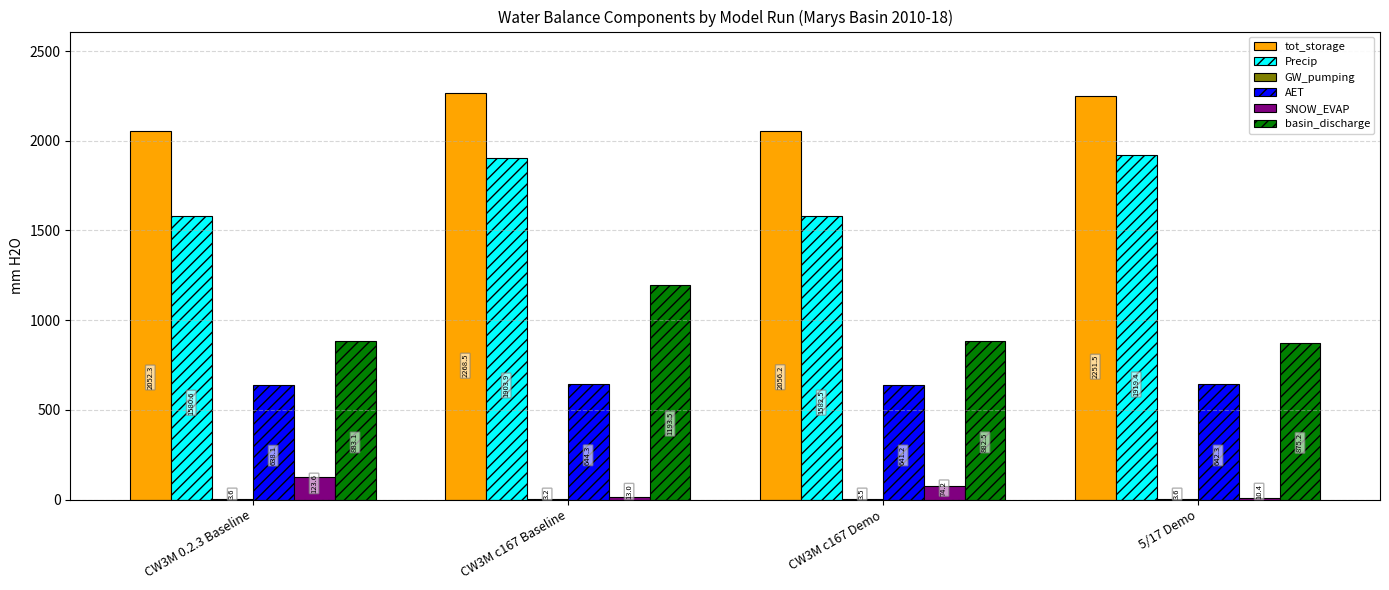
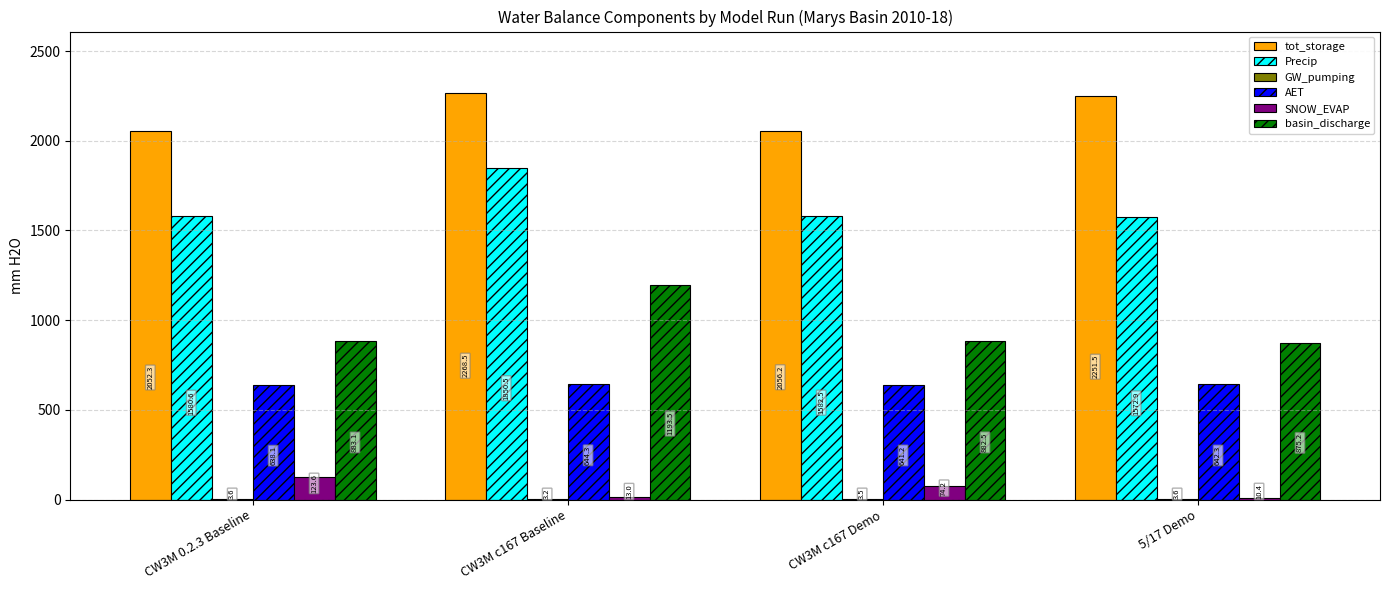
Precip, CW3M c167 Baseline: 1903.9 -> 1850.5
Precip, 5/17 Demo: 1919.4 -> 1572.9
